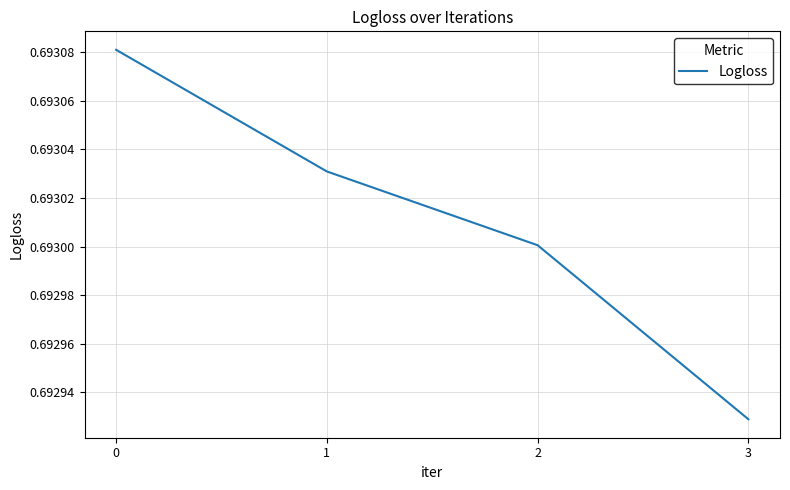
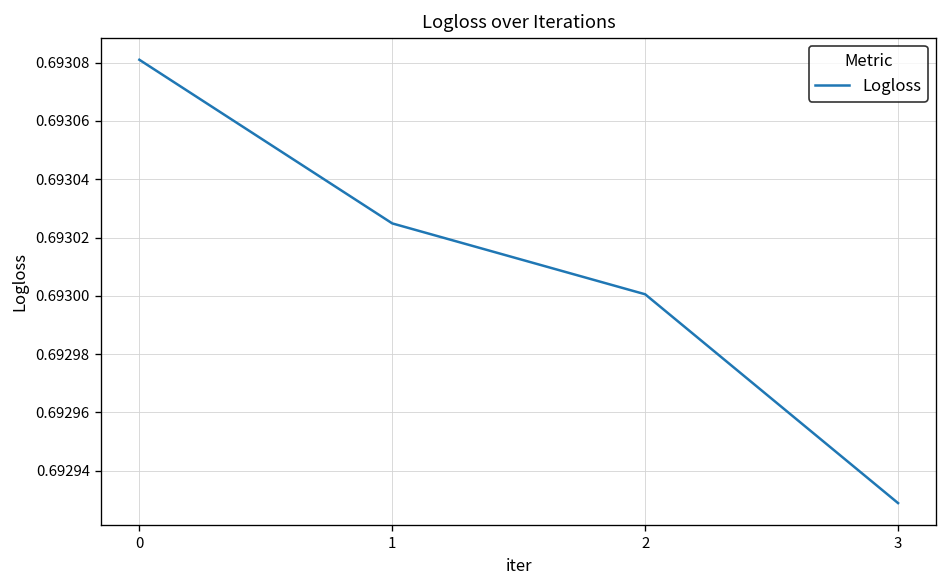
1: 0.693031 -> 0.693025
